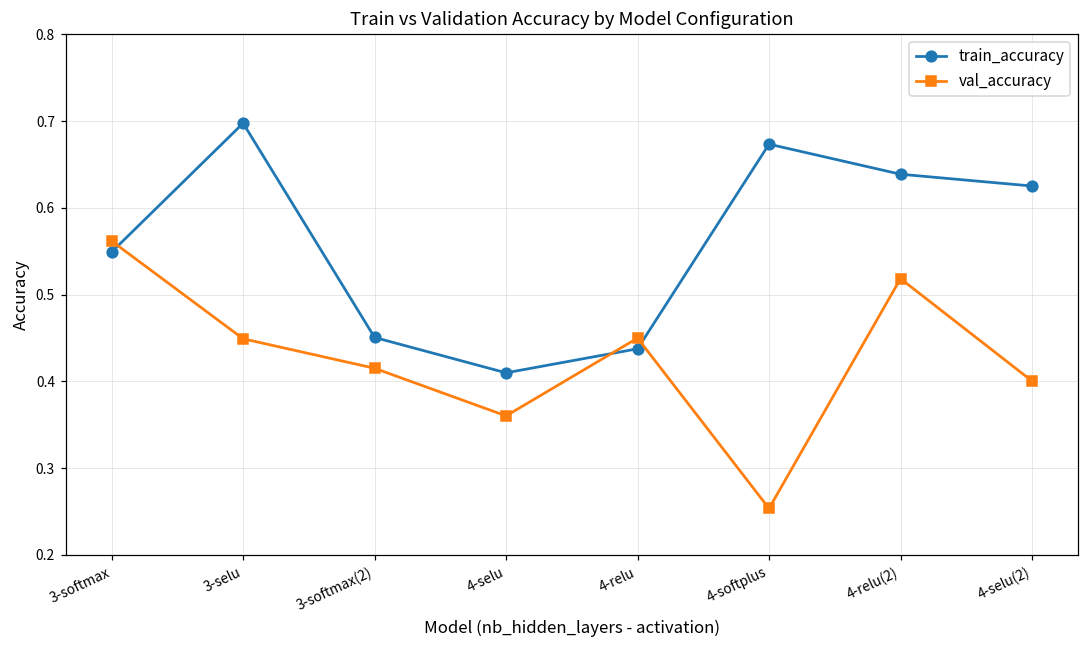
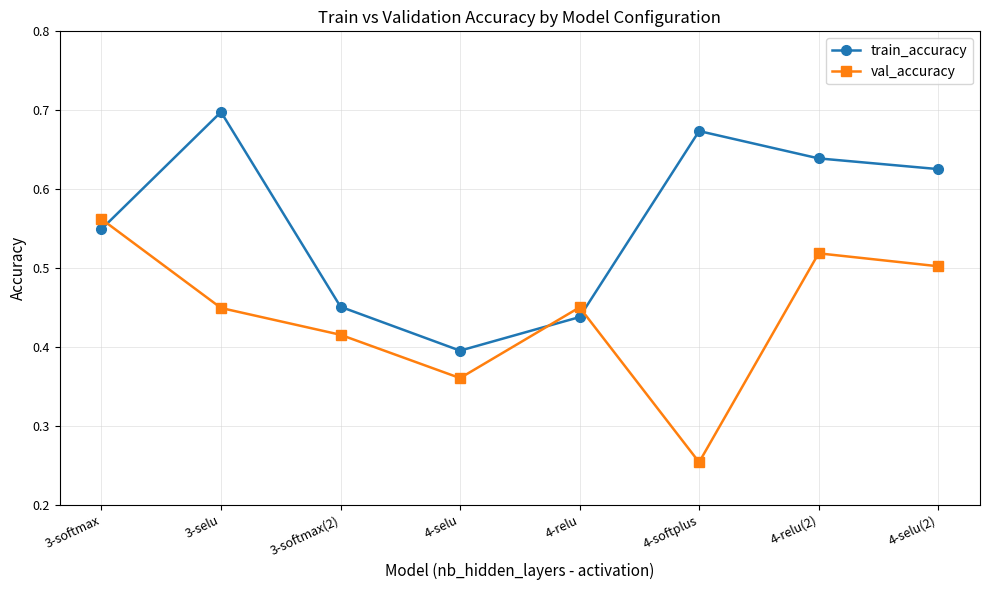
train_accuracy, 4-selu: 0.41 -> 0.40
val_accuracy, 4-selu(2): 0.40 -> 0.50
